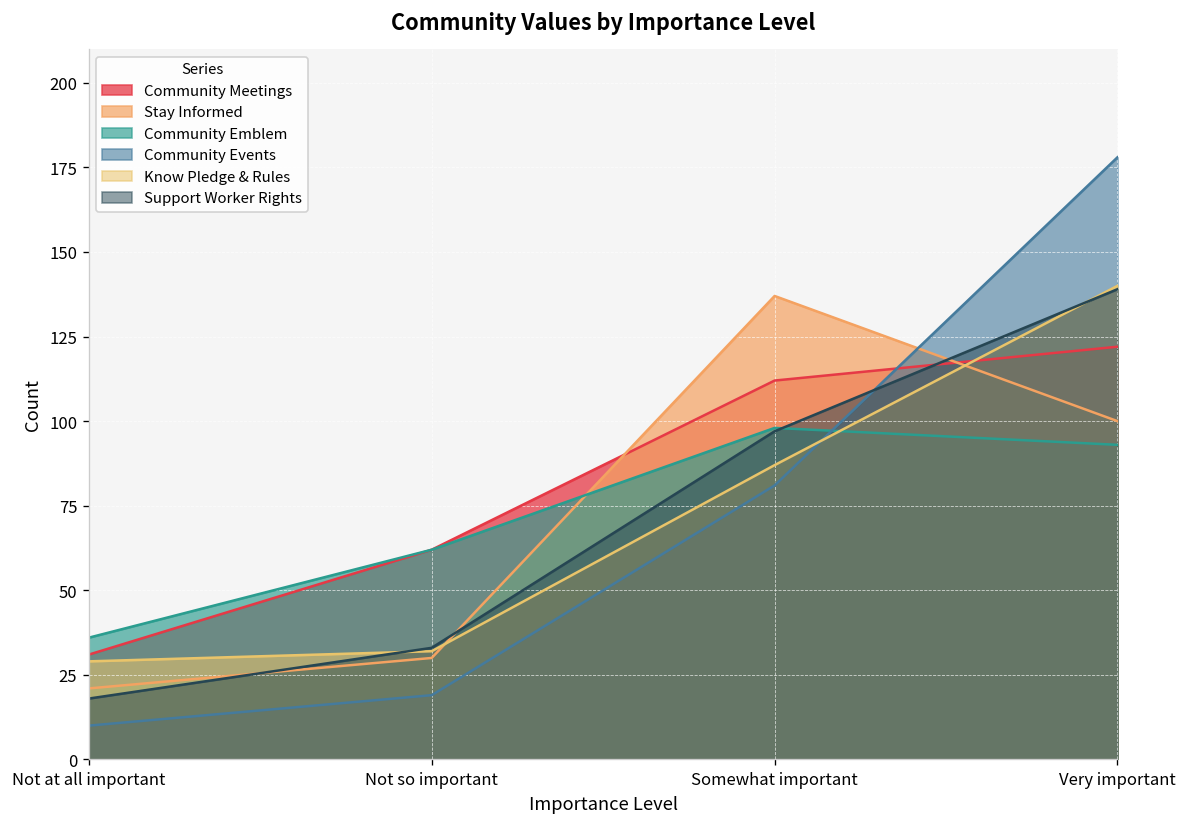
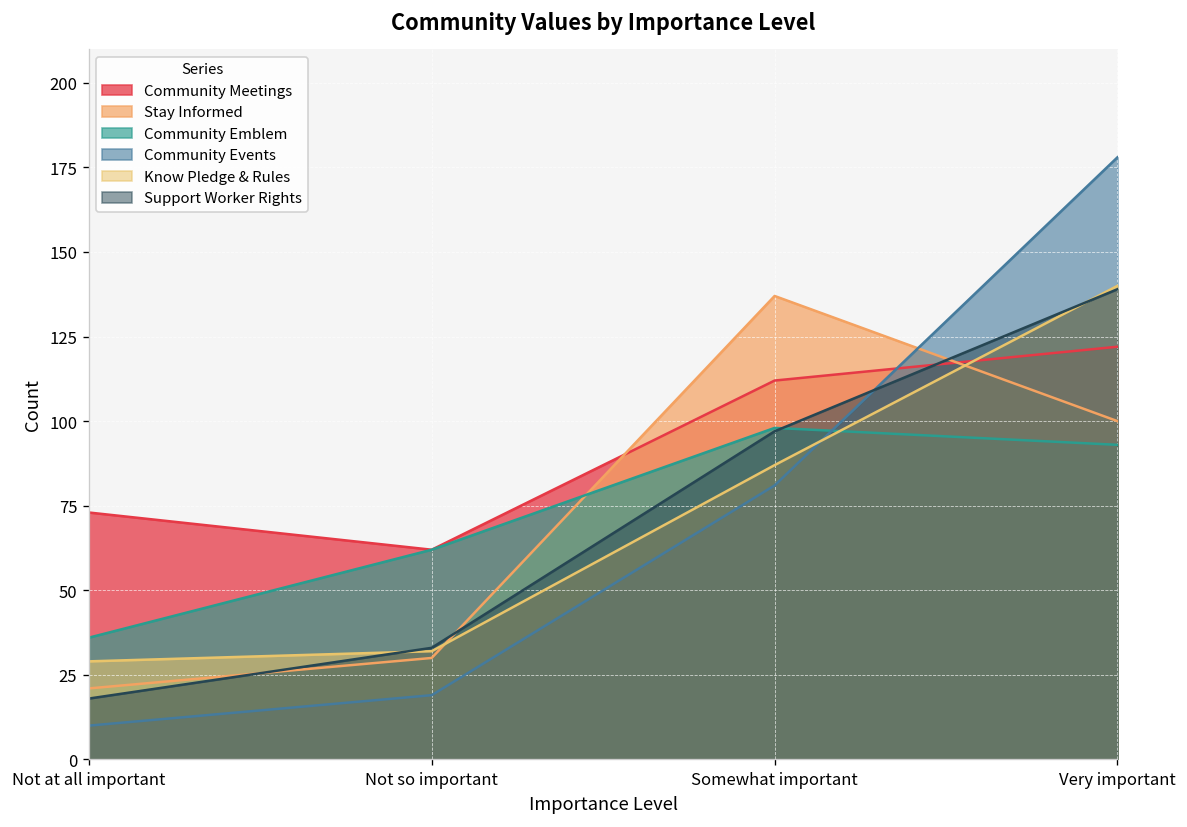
Community Meetings, Not at all important: 31 -> 73
